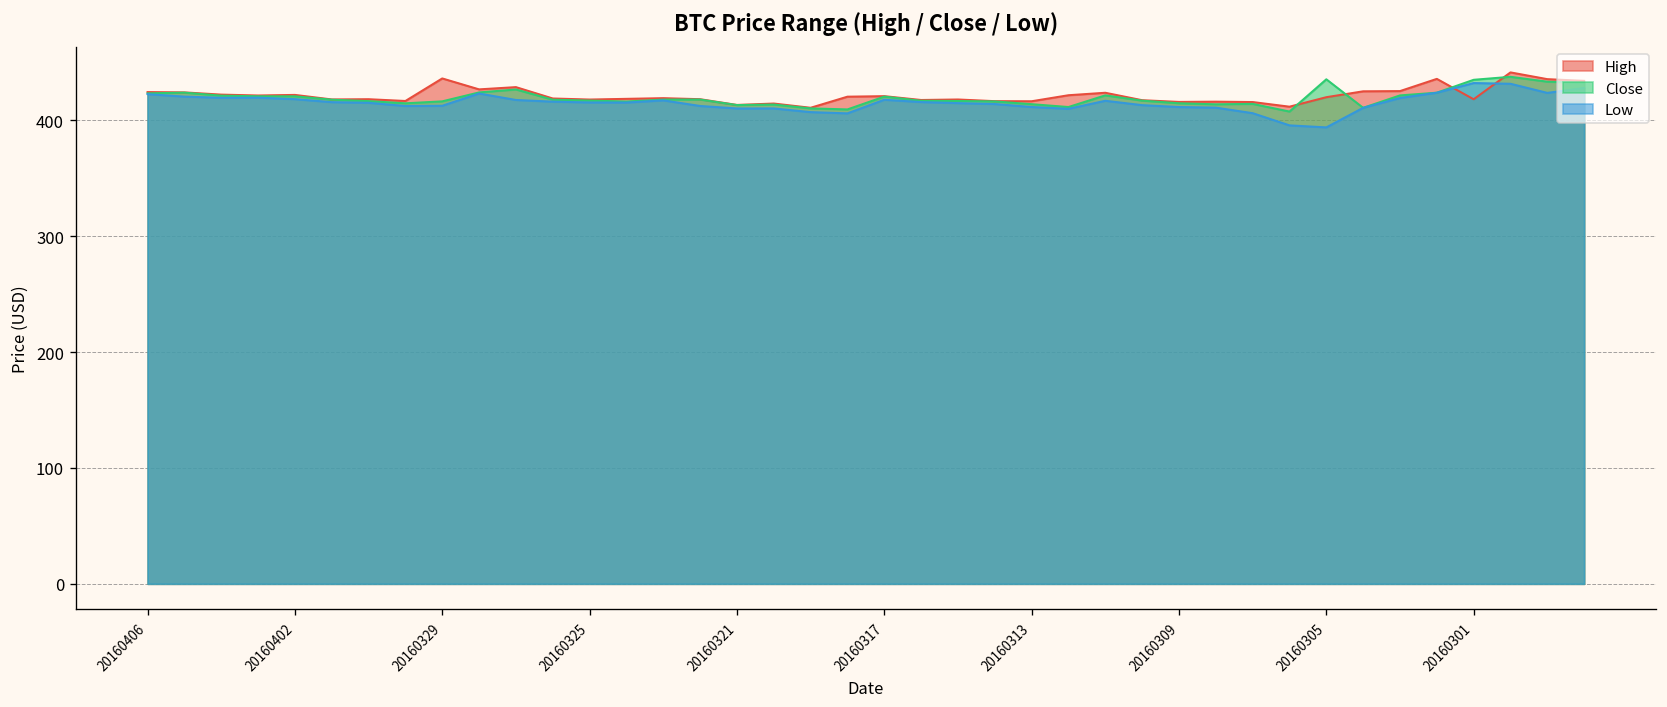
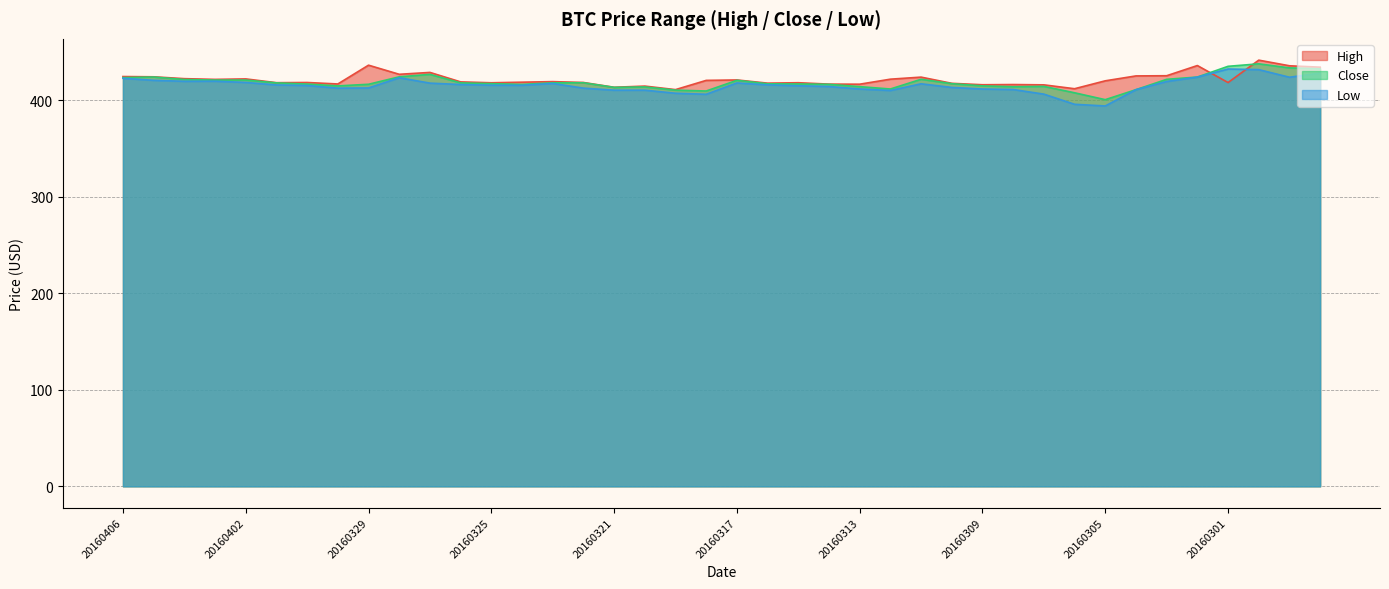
Close, 20160305: 440 -> 400
